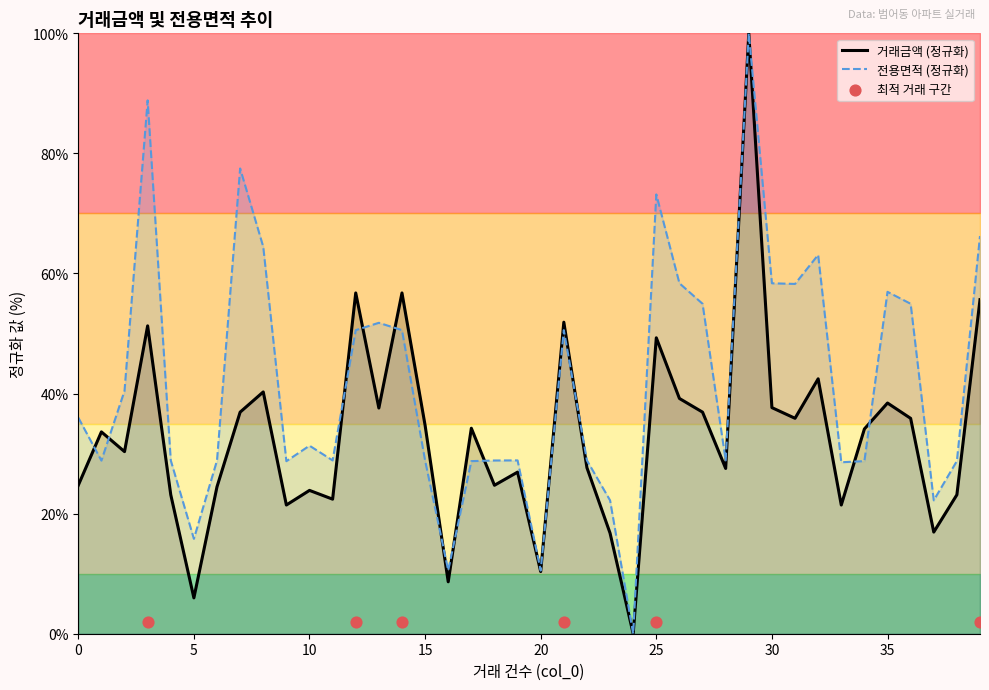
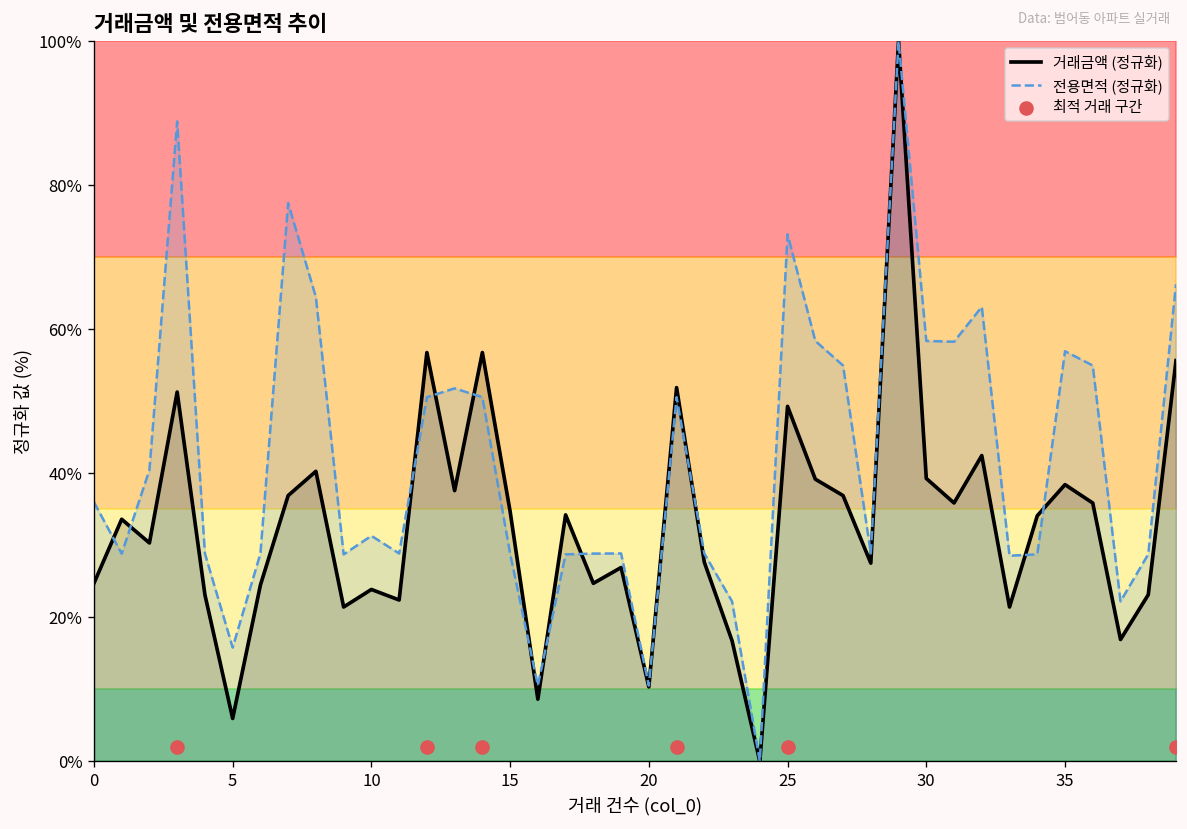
거래금액 (정규화), 30: 38% -> 39%
